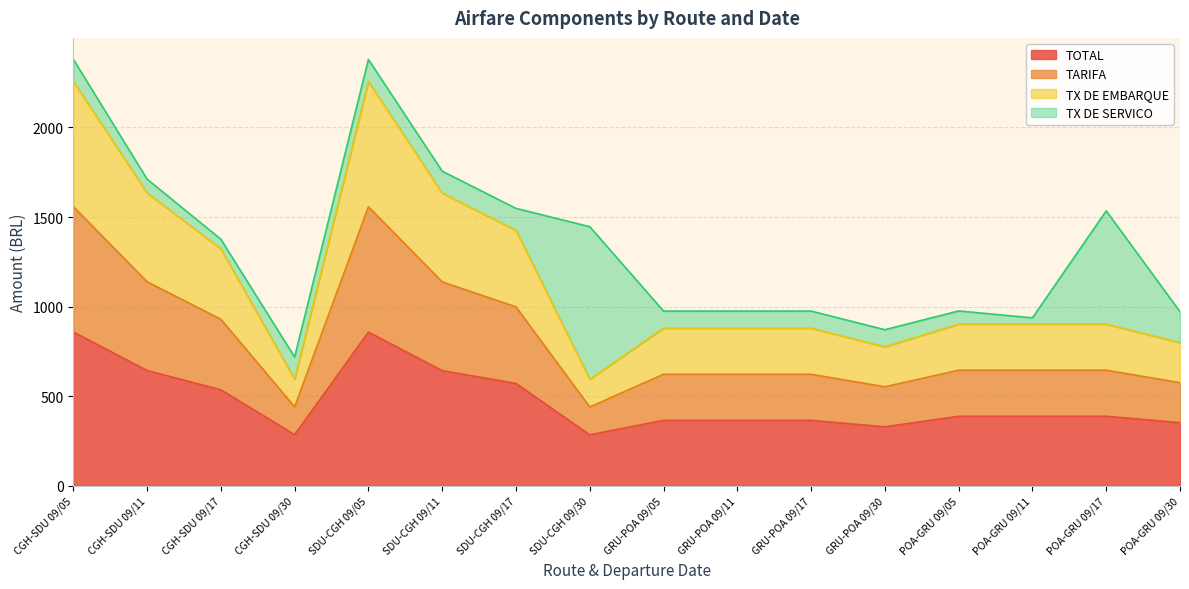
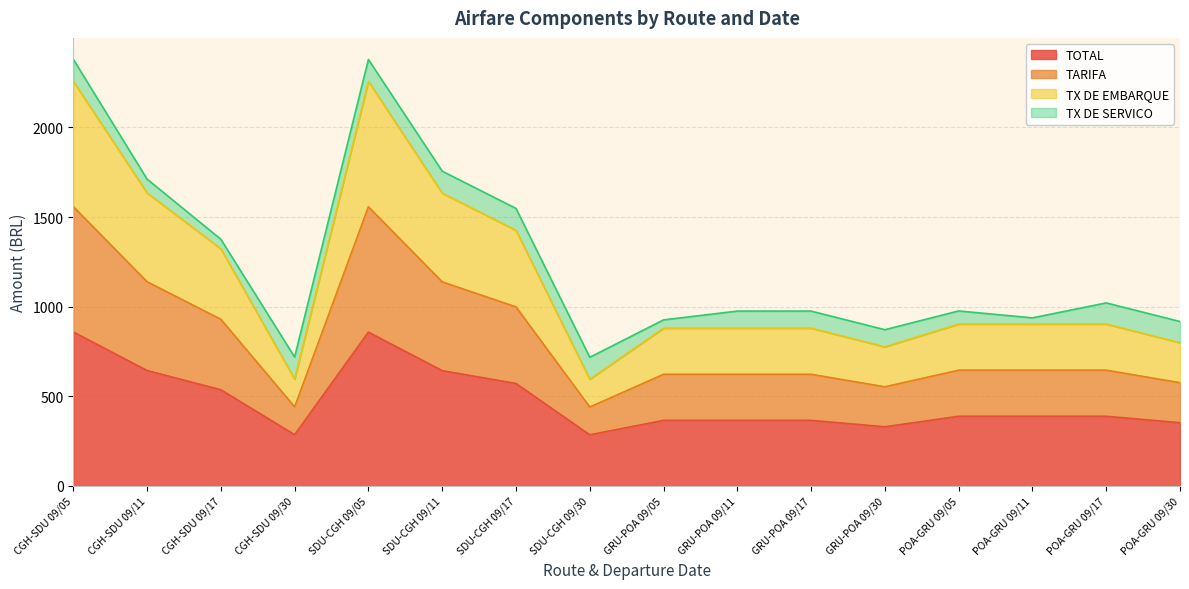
TX DE SERVICO, SDU-CGH 09/30: 850 -> 120
TX DE SERVICO, GRU-POA 09/05: 100 -> 50
TX DE SERVICO, POA-GRU 09/17: 630 -> 120
TX DE SERVICO, POA-GRU 09/30: 170 -> 120
